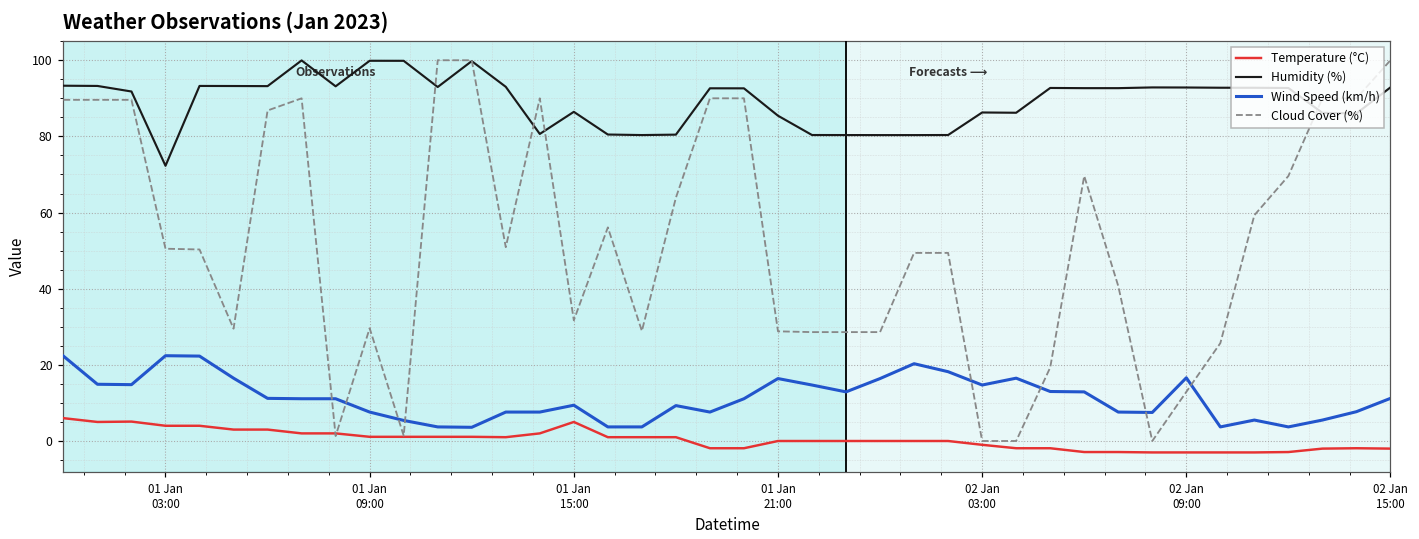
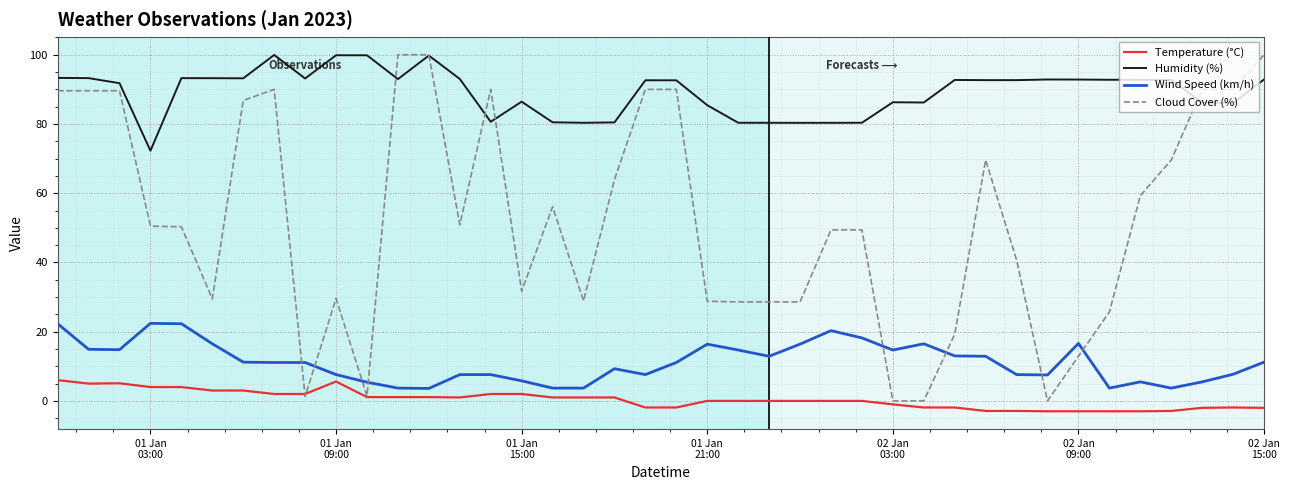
Temperature (°C), 01 Jan 09:00: 1 -> 6
Temperature (°C), 01 Jan 15:00: 5 -> 2
Wind Speed (km/h), 01 Jan 15:00: 9 -> 6
